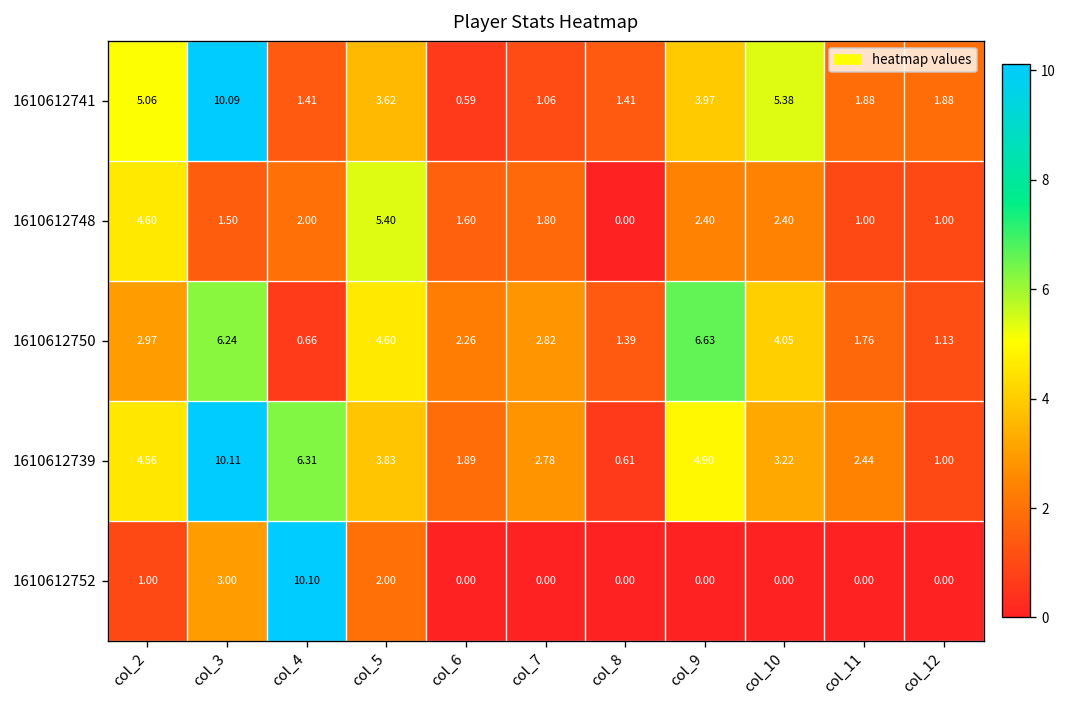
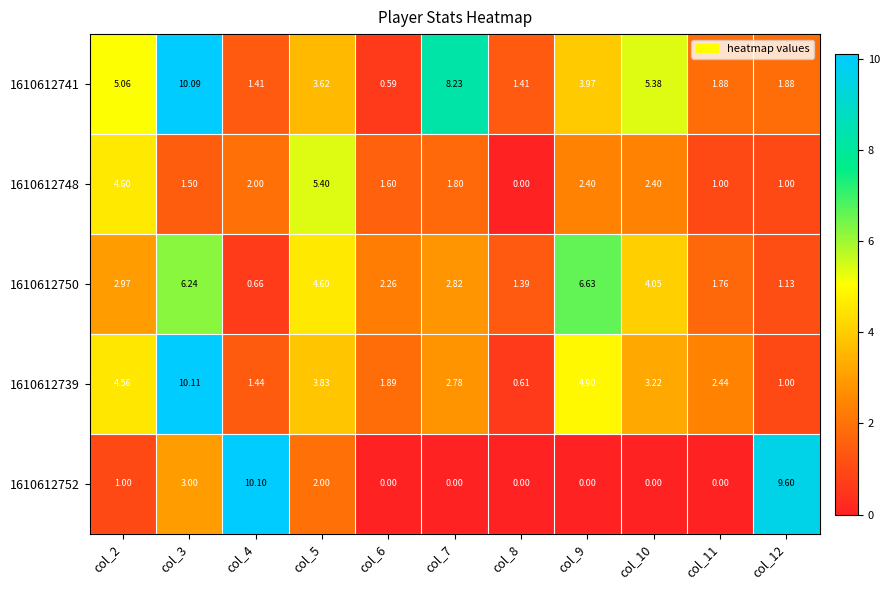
1610612741, col_7: 1.06 -> 8.23
1610612739, col_4: 6.31 -> 1.44
1610612752, col_12: 0.00 -> 9.60
